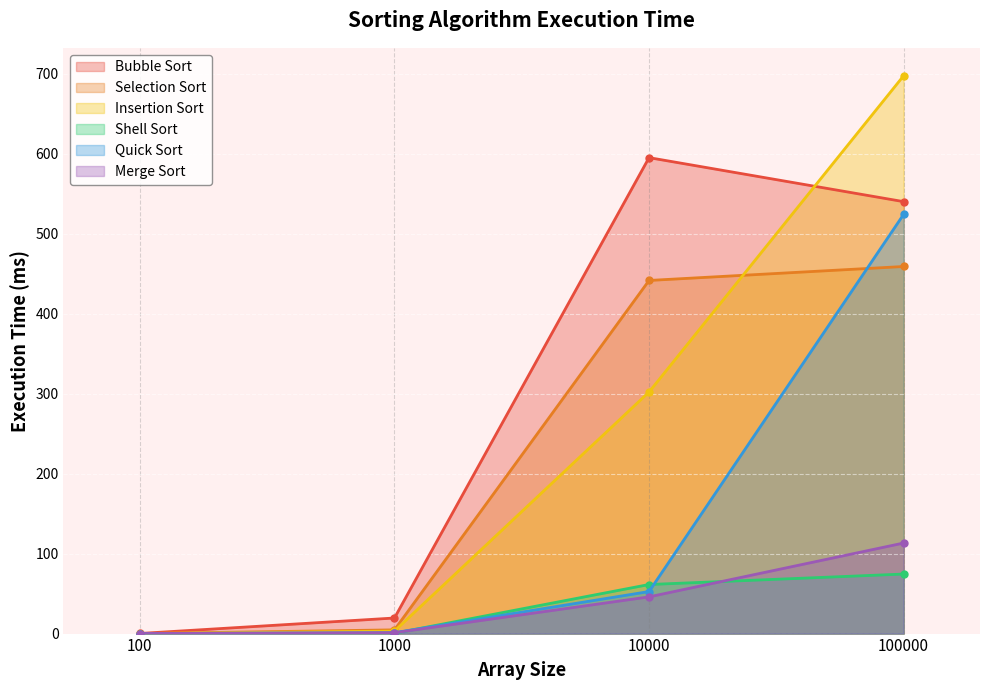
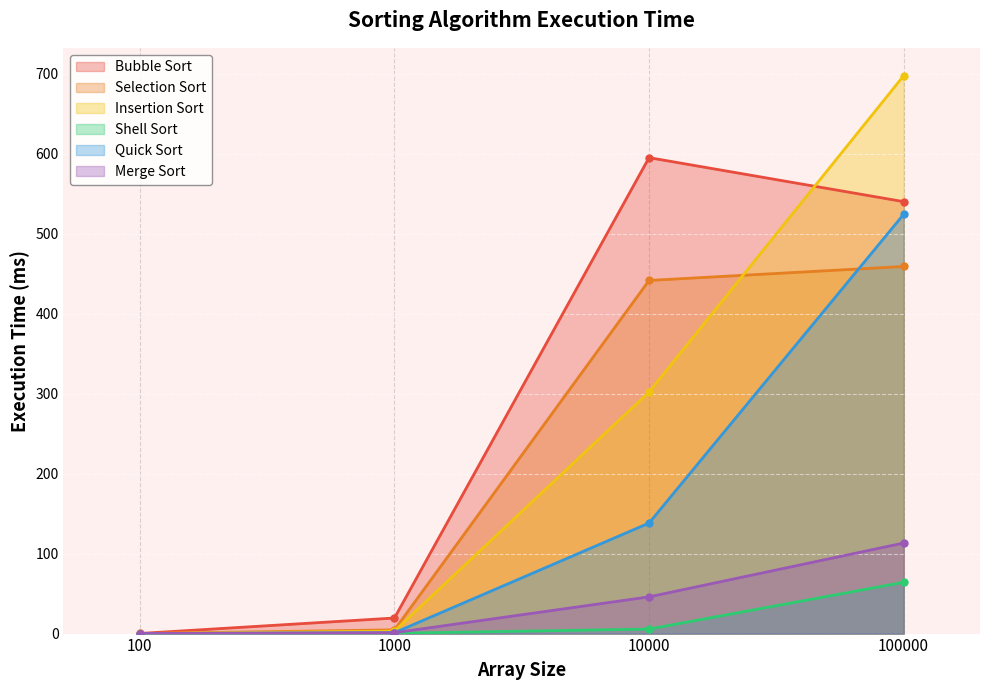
Shell Sort, 10000: 60 -> 10
Quick Sort, 10000: 50 -> 140
Shell Sort, 100000: 70 -> 60
